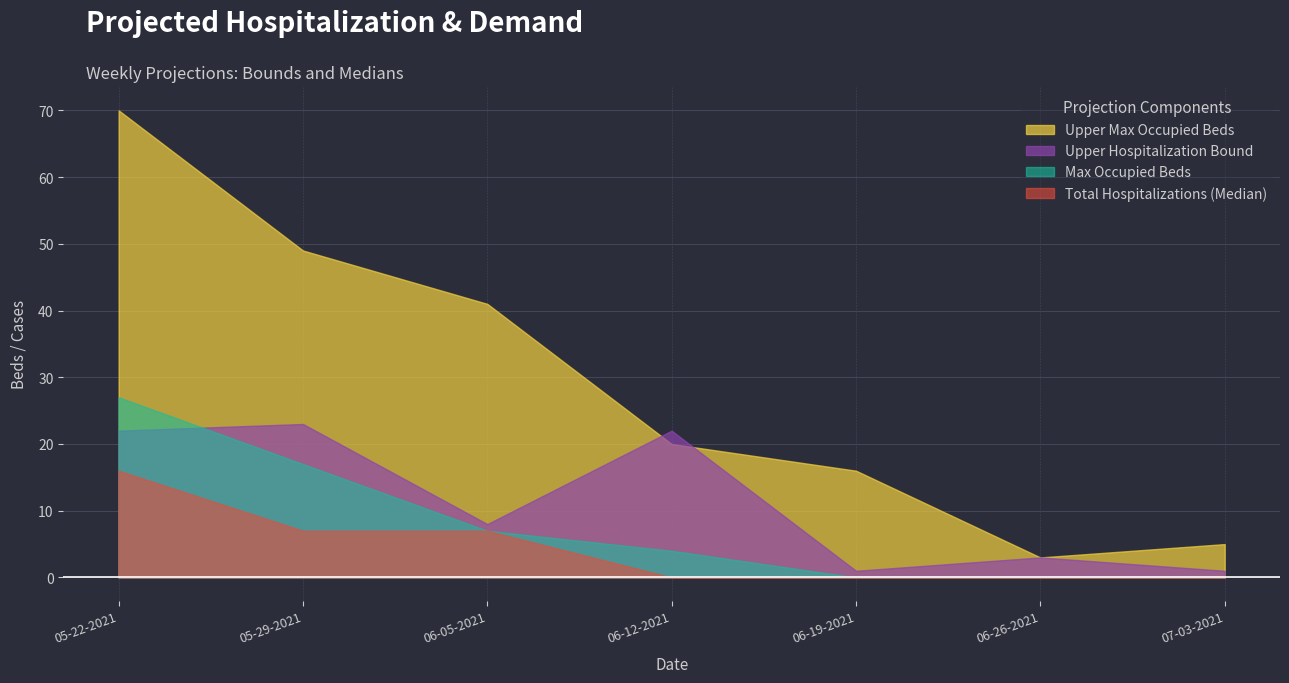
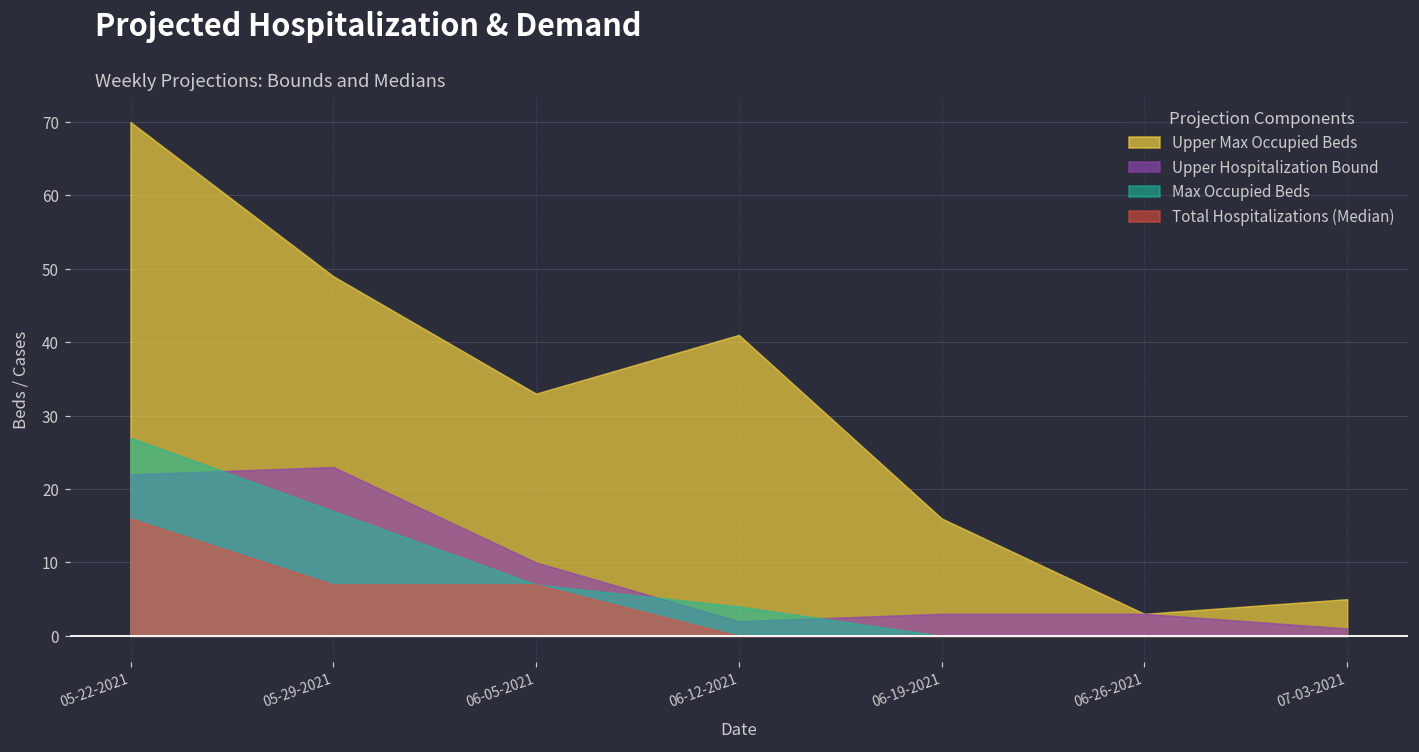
Upper Max Occupied Beds, 06-05-2021: 41 -> 33
Upper Hospitalization Bound, 06-05-2021: 8 -> 10
Upper Max Occupied Beds, 06-12-2021: 20 -> 41
Upper Hospitalization Bound, 06-12-2021: 22 -> 2
Upper Hospitalization Bound, 06-19-2021: 1 -> 3
